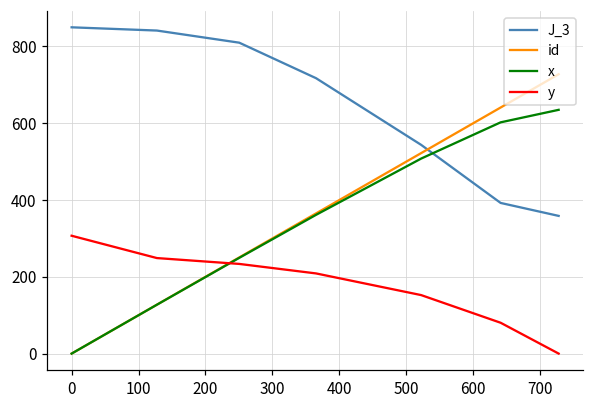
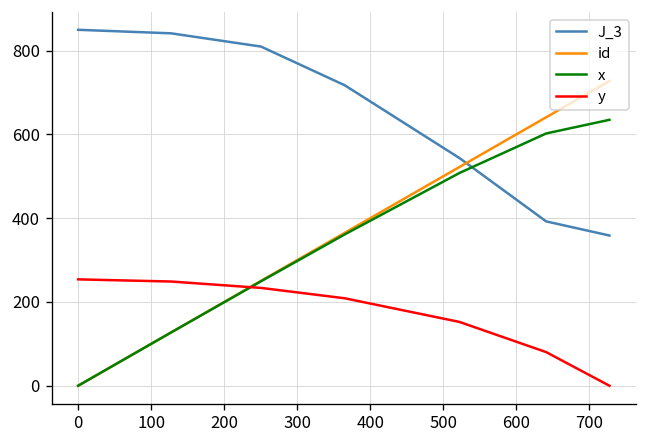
y, 0: 310 -> 250
